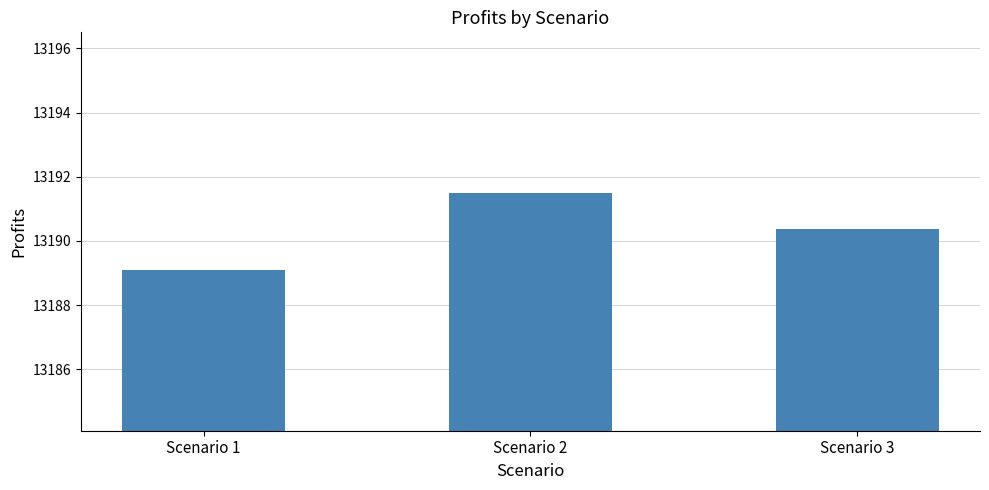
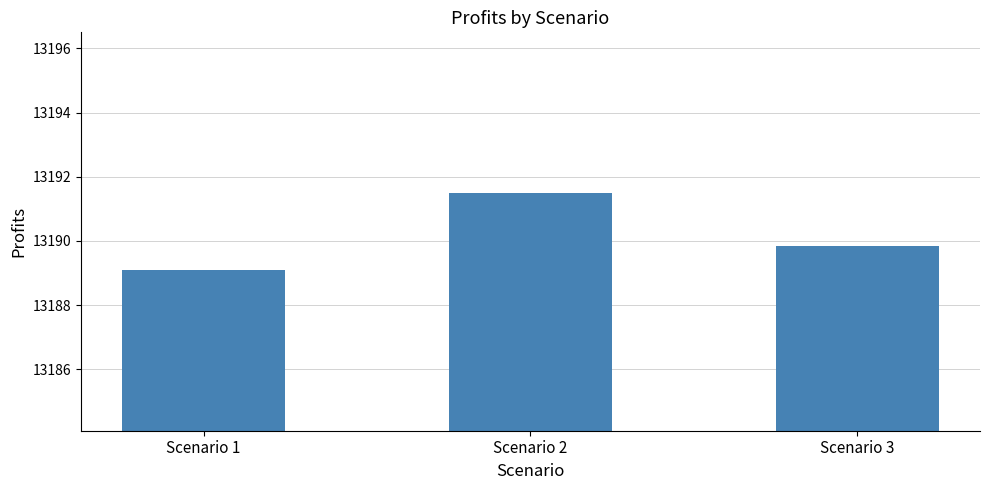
Scenario 3: 13190.4 -> 13189.8
